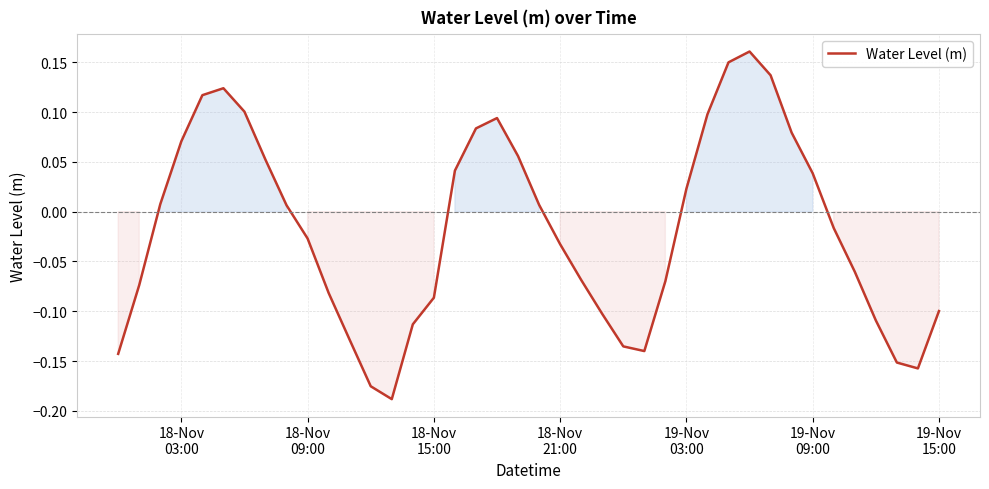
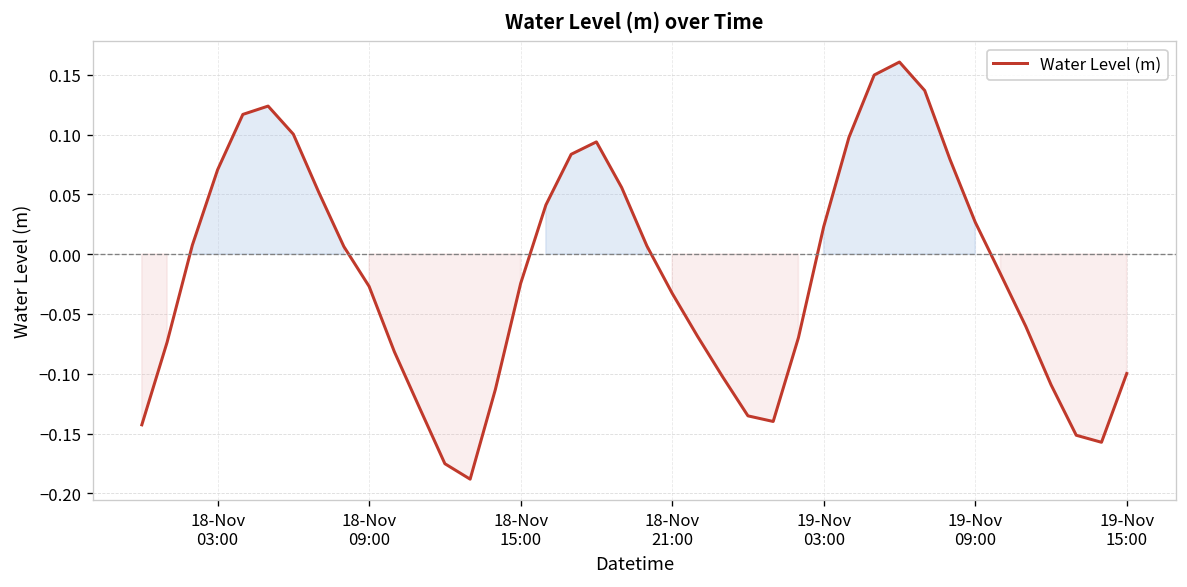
18-Nov 15:00: -0.09 -> -0.02
19-Nov 09:00: 0.04 -> 0.03
